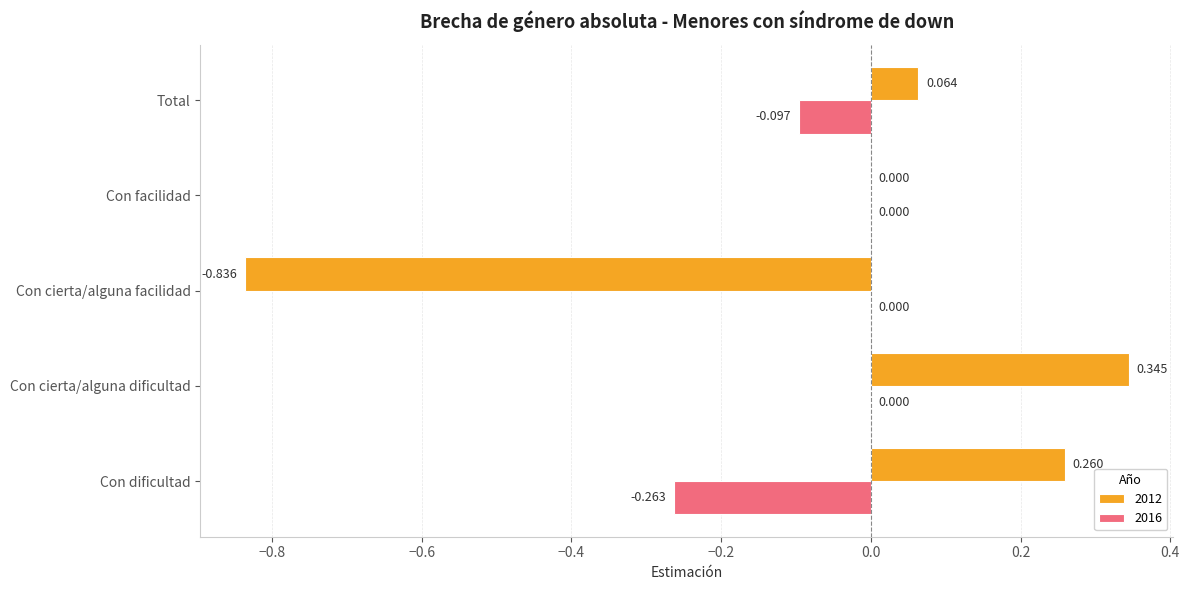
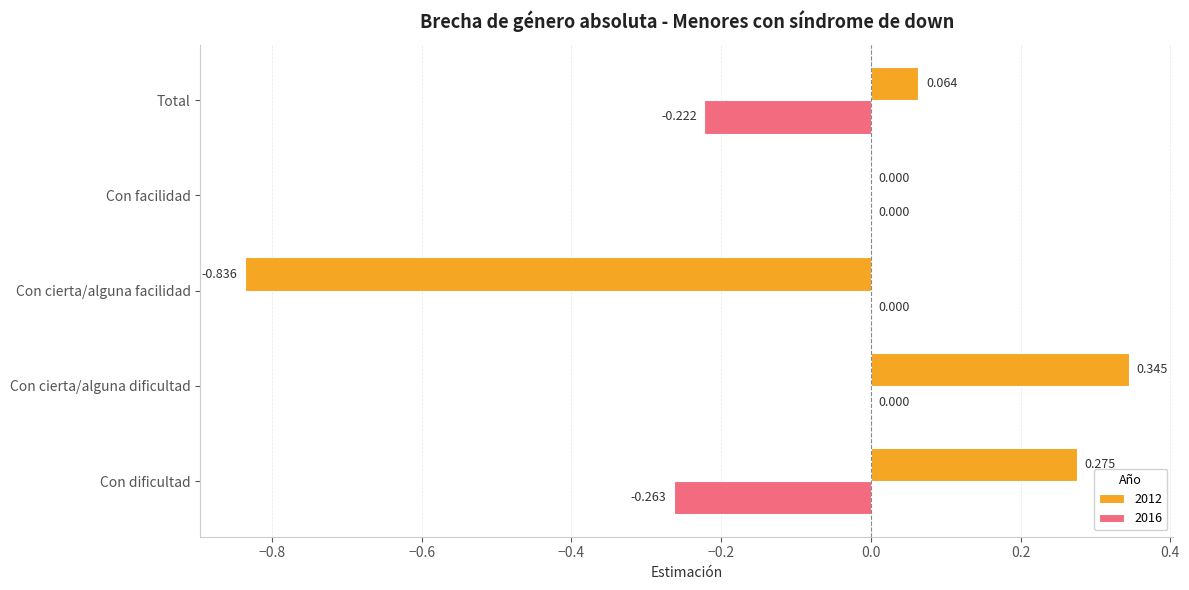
2016, Total: -0.097 -> -0.222
2012, Con dificultad: 0.26 -> 0.28
